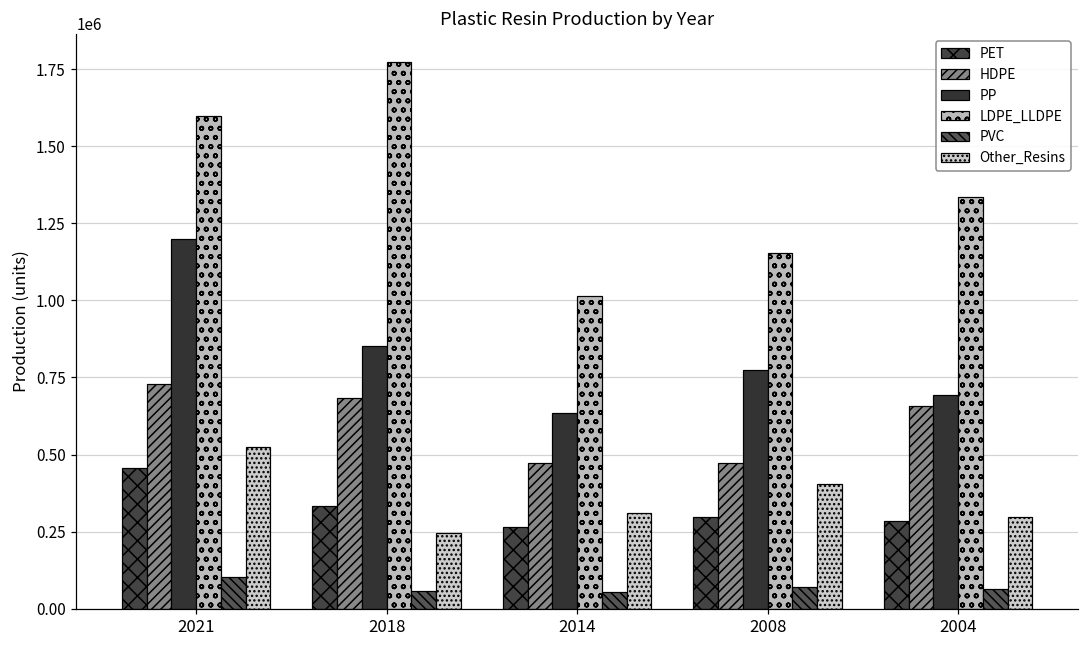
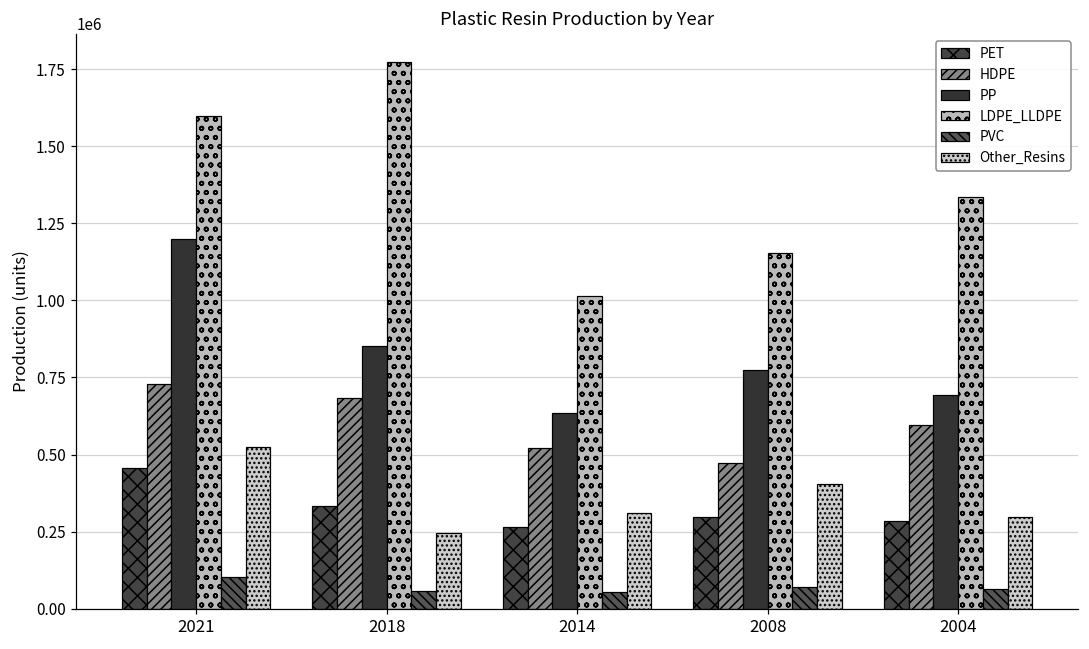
HDPE, 2014: 470000 -> 520000
HDPE, 2004: 660000 -> 600000
